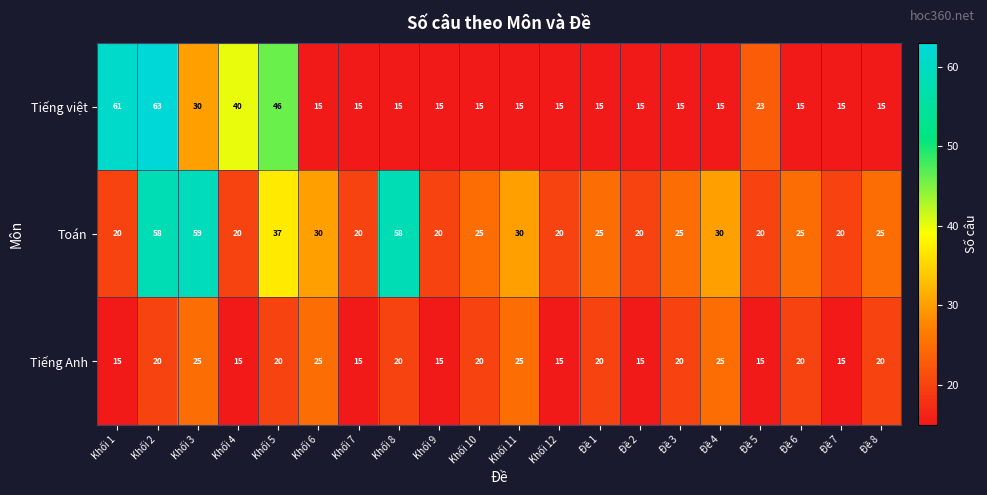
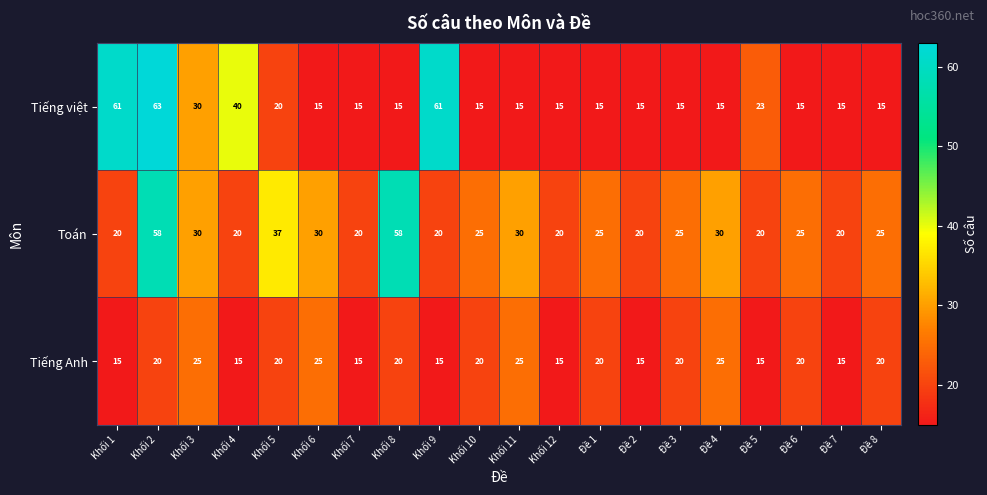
Tiếng việt, Khối 5: 46 -> 20
Tiếng việt, Khối 9: 15 -> 61
Toán, Khối 3: 59 -> 30
